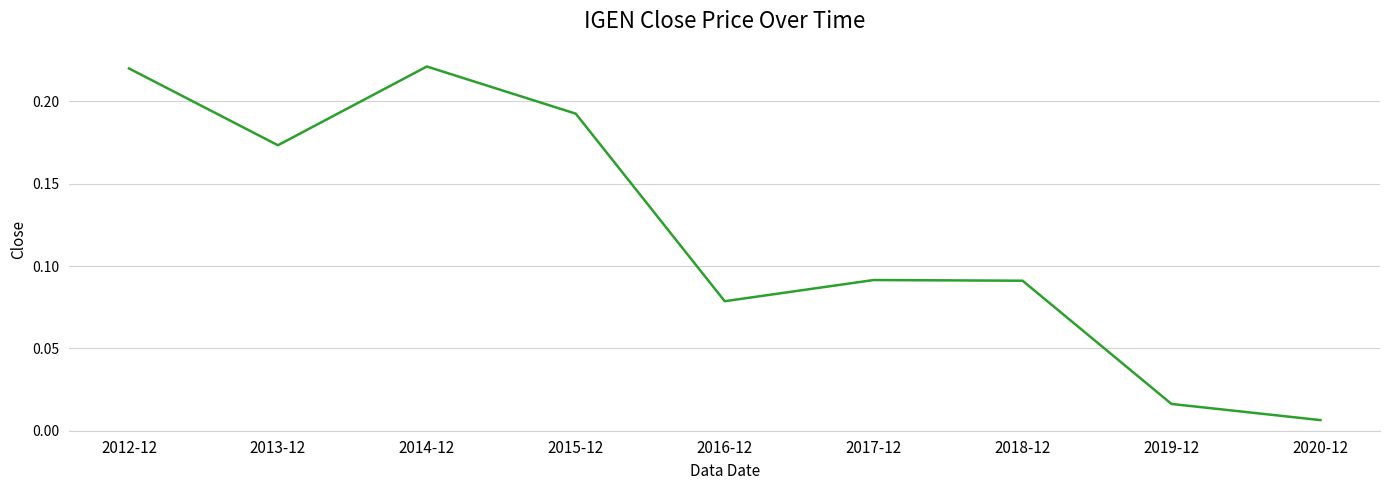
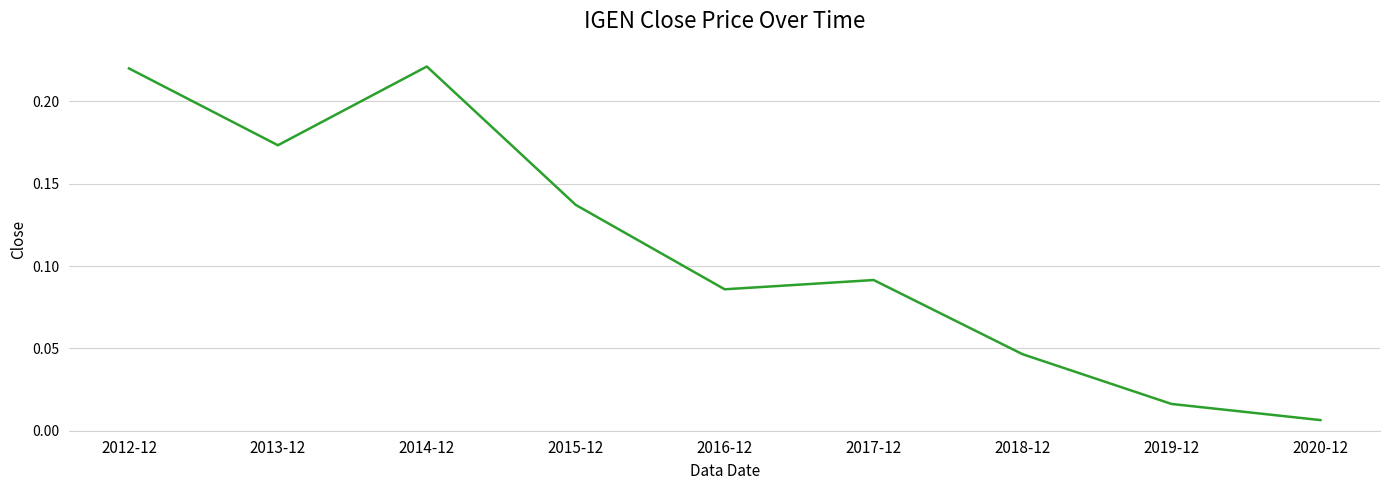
2015-12: 0.193 -> 0.137
2016-12: 0.079 -> 0.086
2018-12: 0.091 -> 0.046
